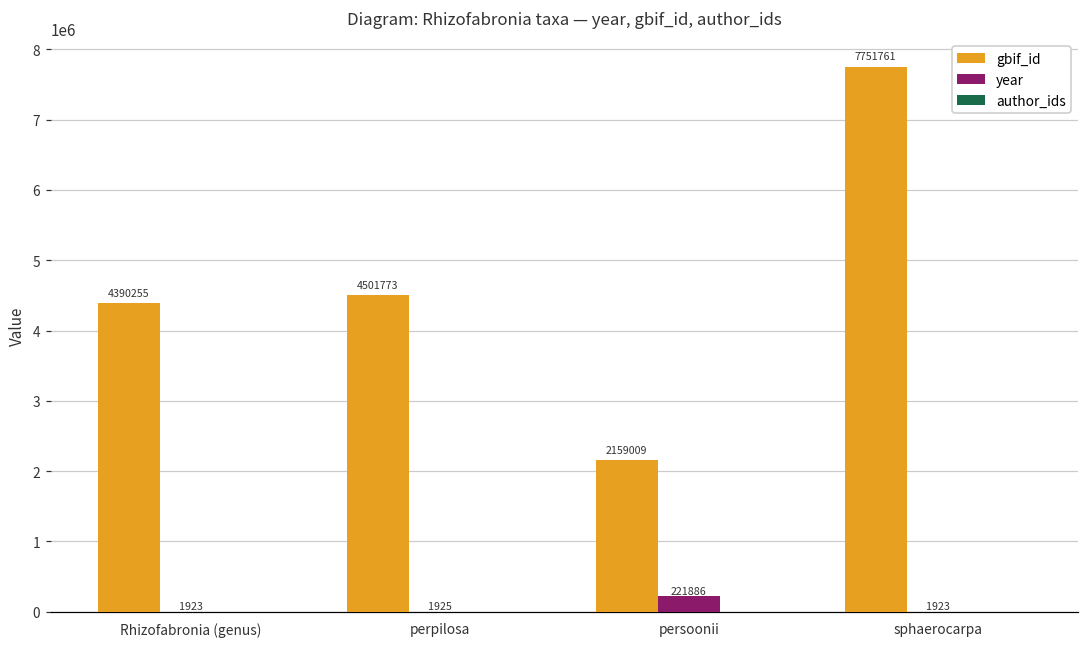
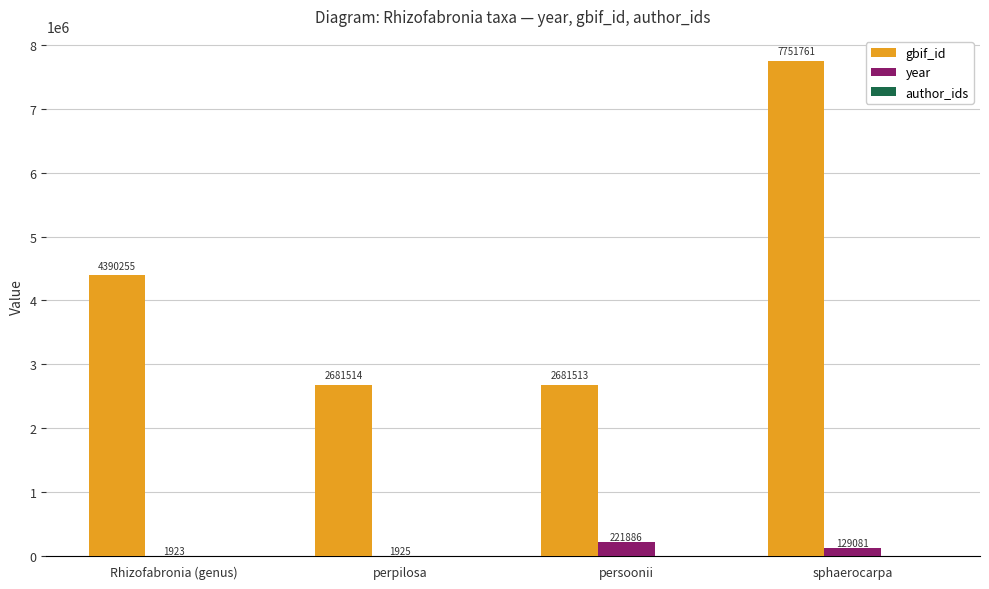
gbif_id, perpilosa: 4501773 -> 2681514
gbif_id, persoonii: 2159009 -> 2681513
year, sphaerocarpa: 1923 -> 129081
